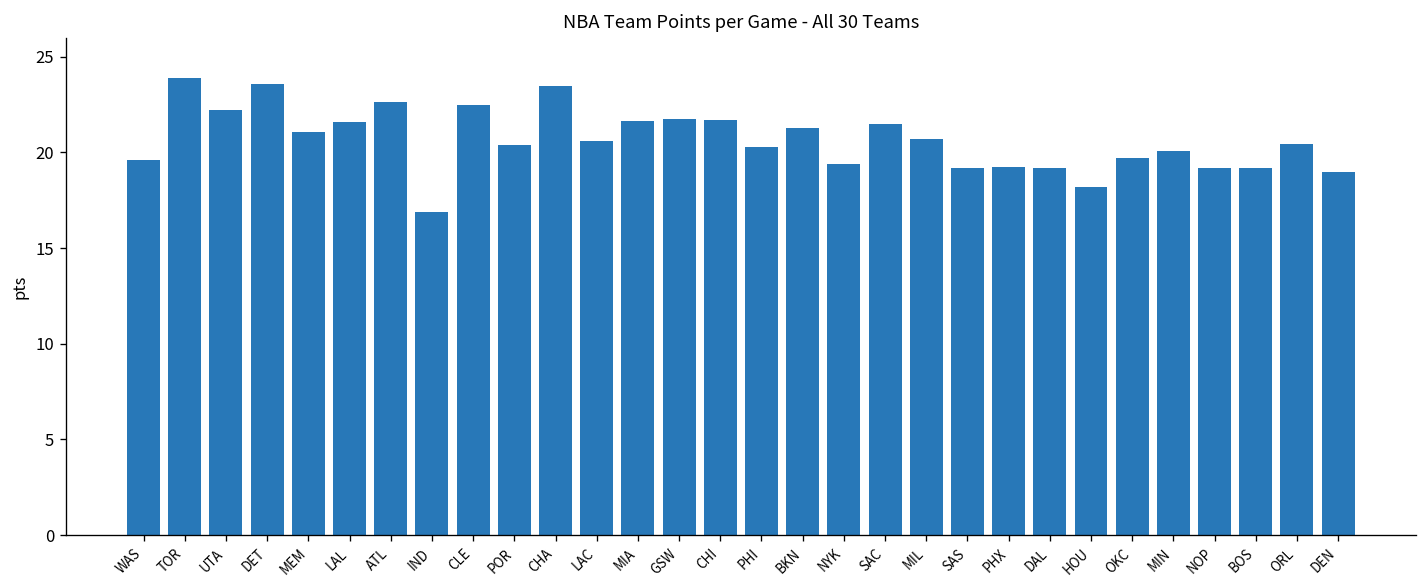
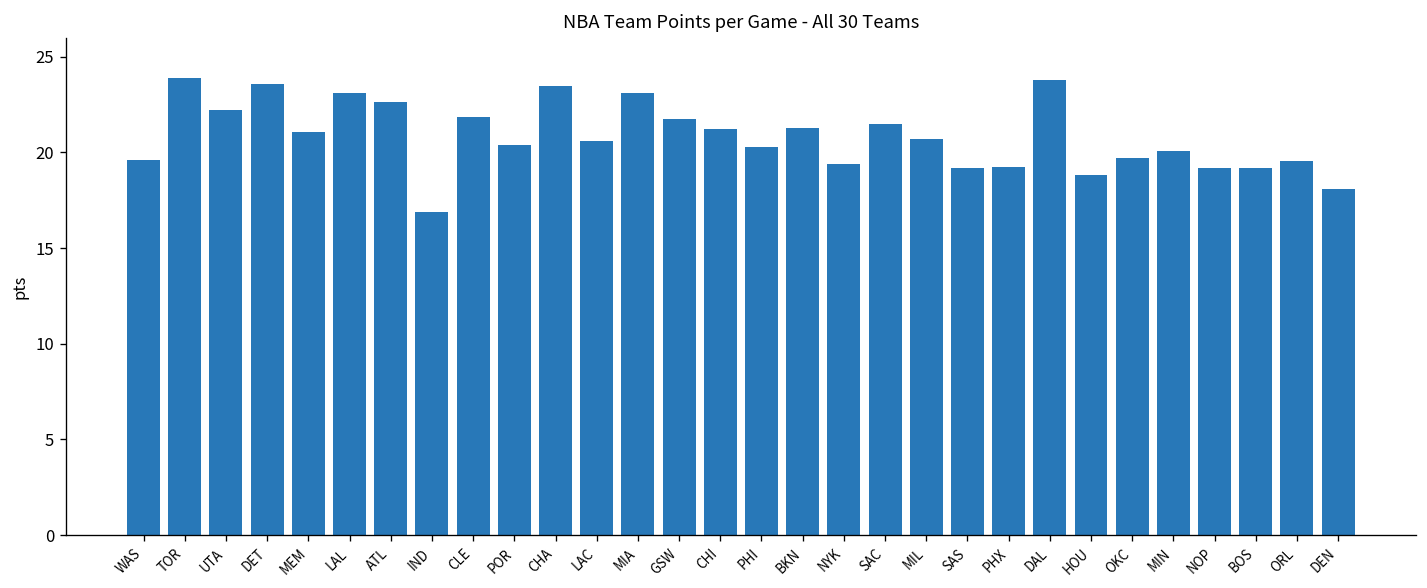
LAL: 21.6 -> 23.1
CLE: 22.5 -> 21.8
MIA: 21.7 -> 23.1
CHI: 21.7 -> 21.2
DAL: 19.2 -> 23.8
HOU: 18.2 -> 18.8
ORL: 20.4 -> 19.6
DEN: 19.0 -> 18.1
